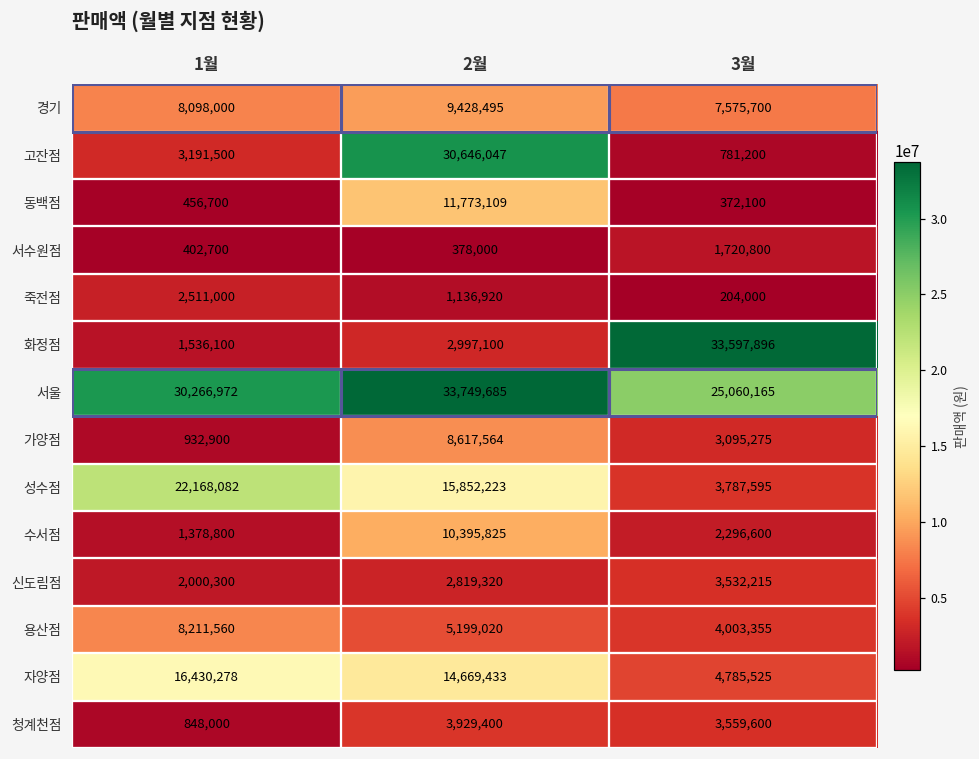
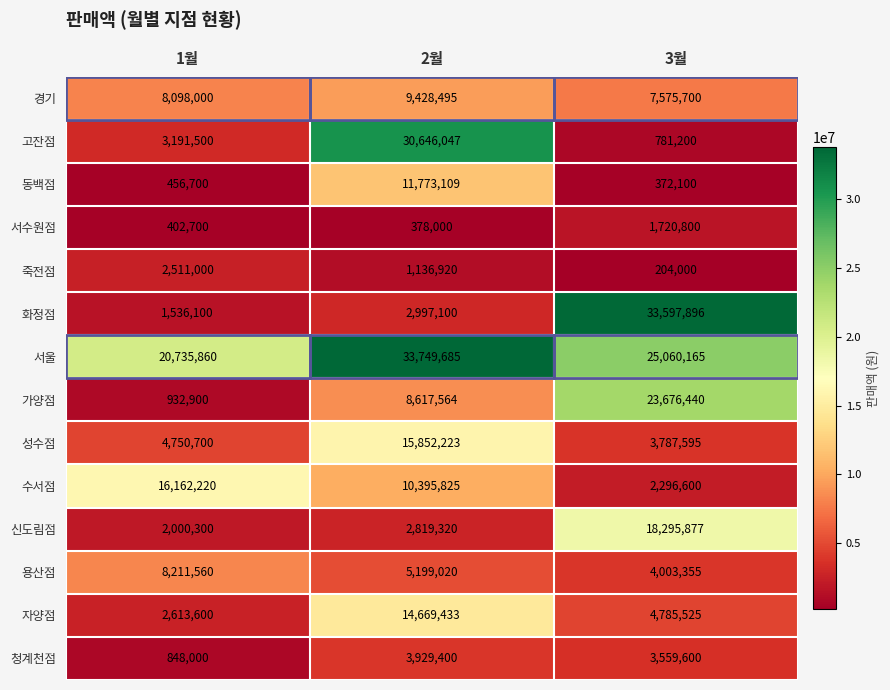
서울, 1월: 30,266,972 -> 20,735,860
가양점, 3월: 3,095,275 -> 23,676,440
성수점, 1월: 22,168,082 -> 4,750,700
수서점, 1월: 1,378,800 -> 16,162,220
신도림점, 3월: 3,532,215 -> 18,295,877
자양점, 1월: 16,430,278 -> 2,613,600
